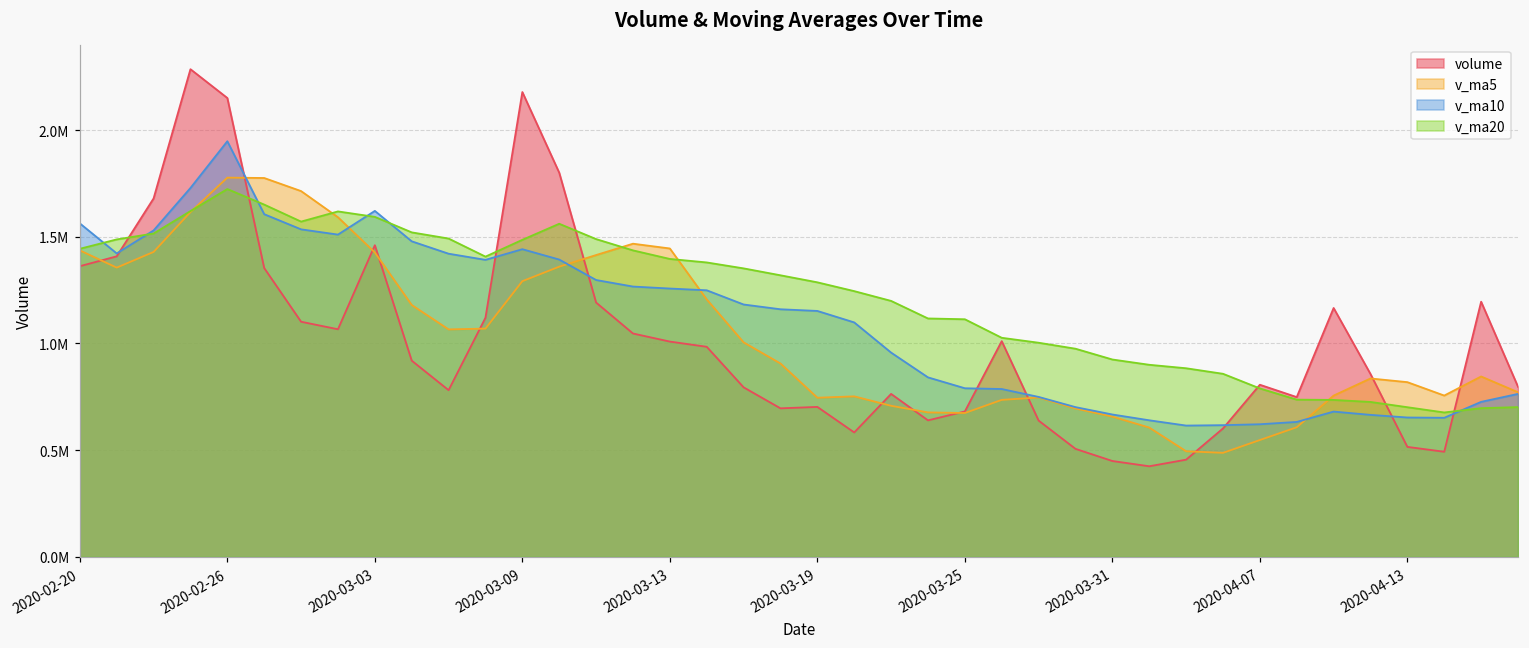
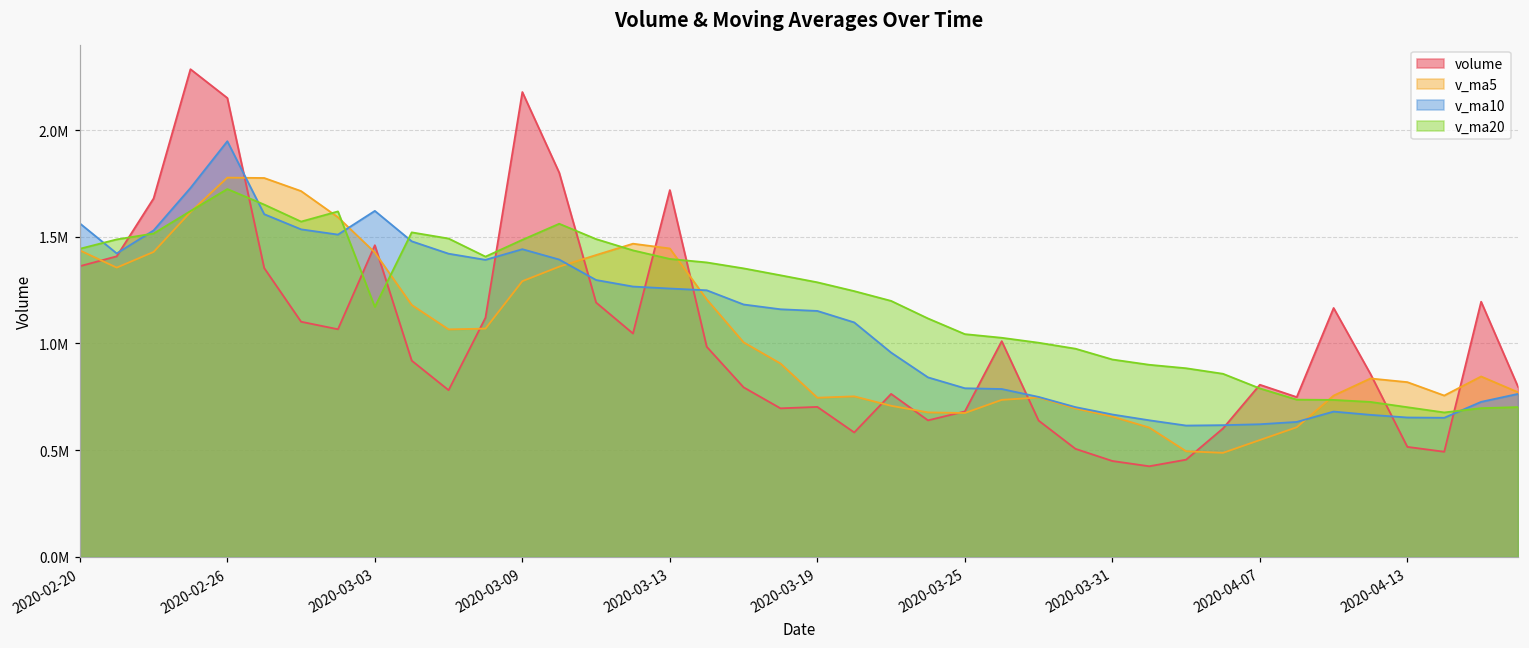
v_ma20, 2020-03-03: 1590000 -> 1170000
volume, 2020-03-13: 1010000 -> 1720000
v_ma20, 2020-03-25: 1110000 -> 1040000
